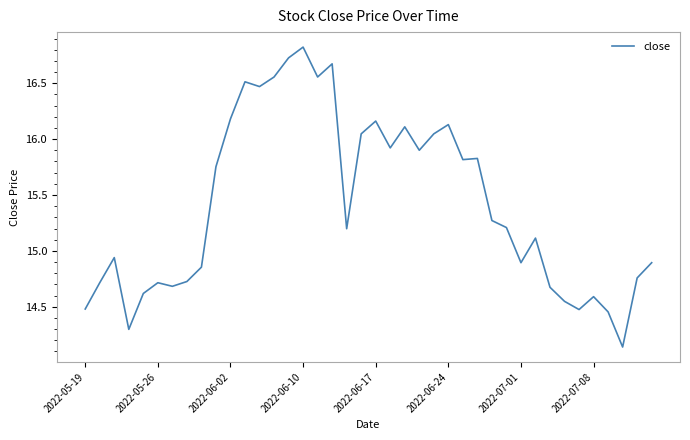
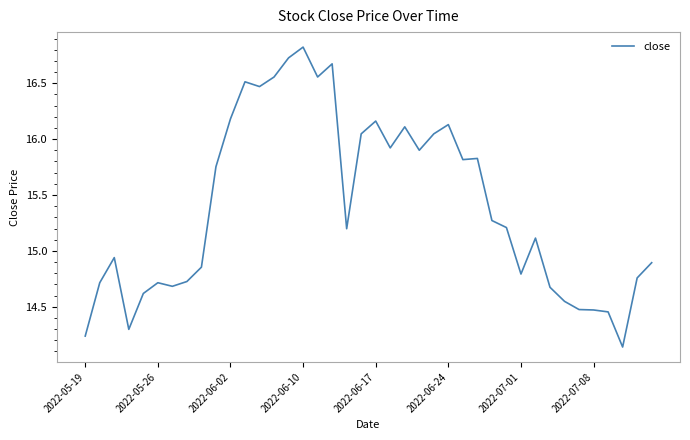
2022-05-19: 14.48 -> 14.24
2022-07-01: 14.89 -> 14.79
2022-07-08: 14.59 -> 14.47
